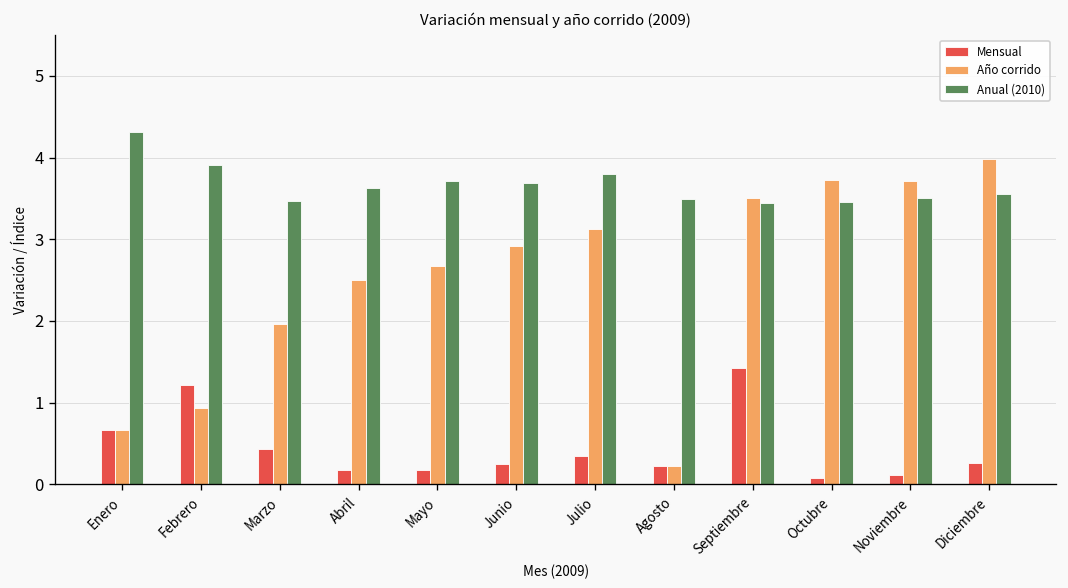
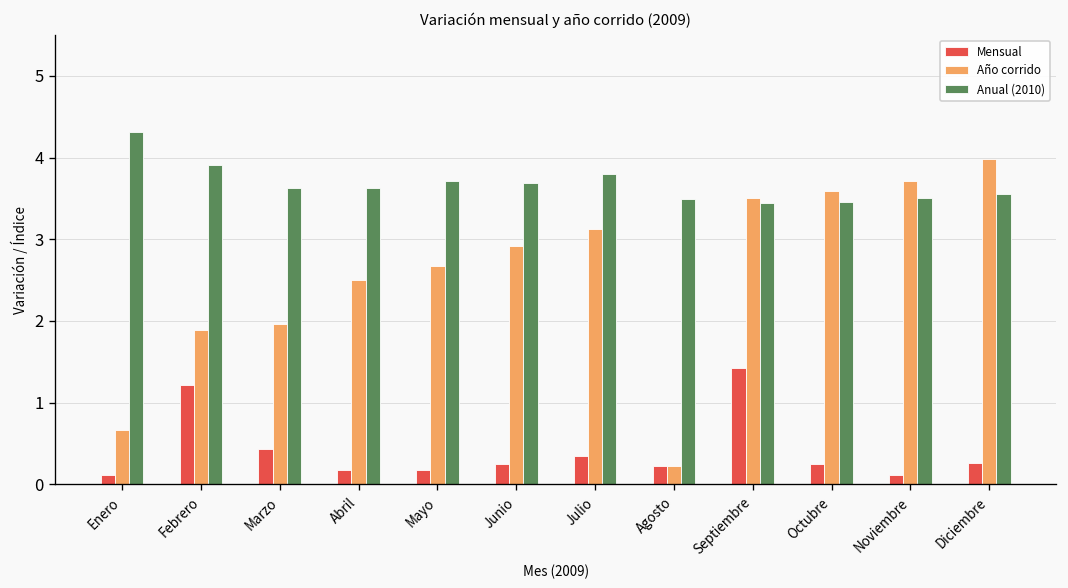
Mensual, Enero: 0.7 -> 0.1
Año corrido, Febrero: 0.9 -> 1.9
Anual (2010), Marzo: 3.5 -> 3.6
Mensual, Octubre: 0.1 -> 0.3
Año corrido, Octubre: 3.7 -> 3.6
